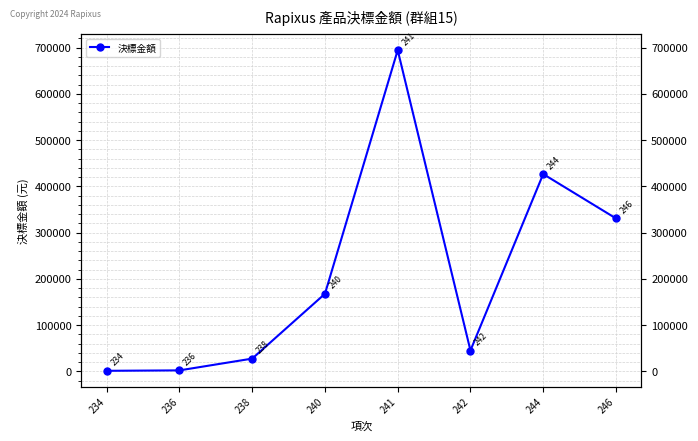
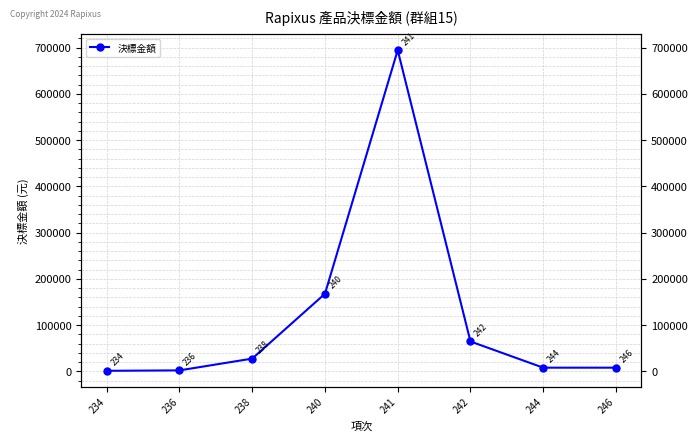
242: 50000 -> 60000
244: 430000 -> 10000
246: 330000 -> 10000
